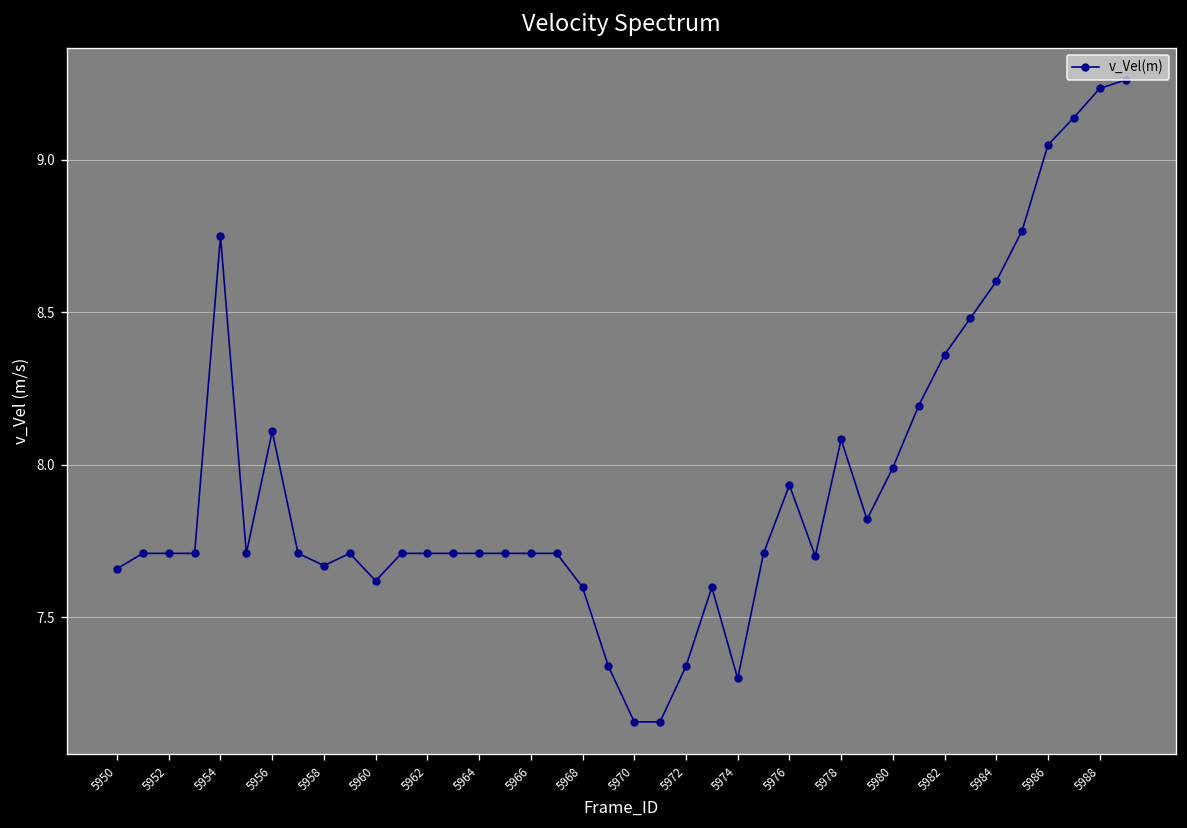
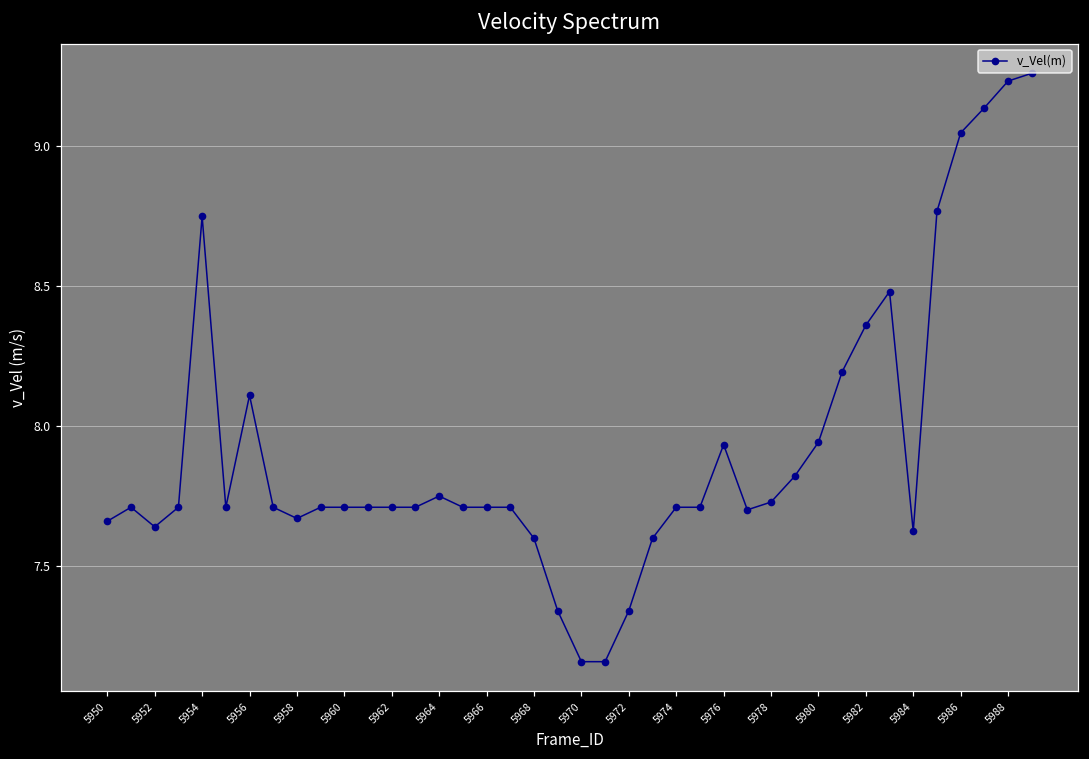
5952: 7.71 -> 7.64
5960: 7.62 -> 7.71
5964: 7.71 -> 7.75
5974: 7.30 -> 7.71
5978: 8.08 -> 7.73
5980: 7.99 -> 7.94
5984: 8.60 -> 7.62
